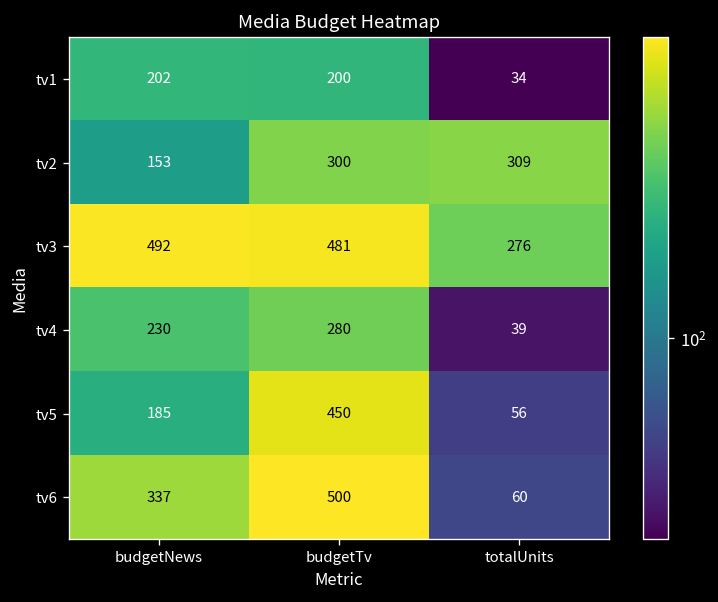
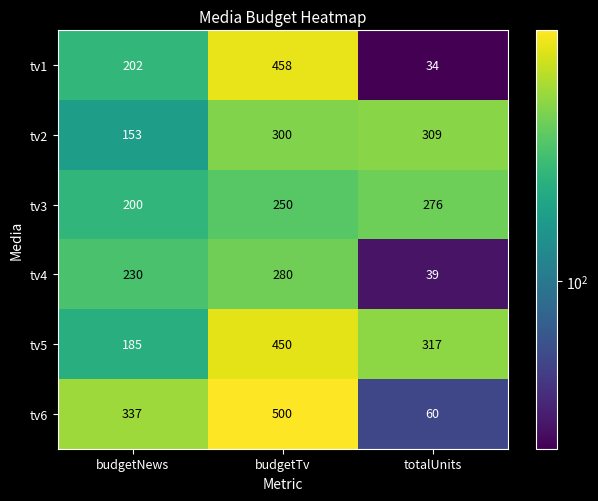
tv1, budgetTv: 200 -> 458
tv3, budgetNews: 492 -> 200
tv3, budgetTv: 481 -> 250
tv5, totalUnits: 56 -> 317
